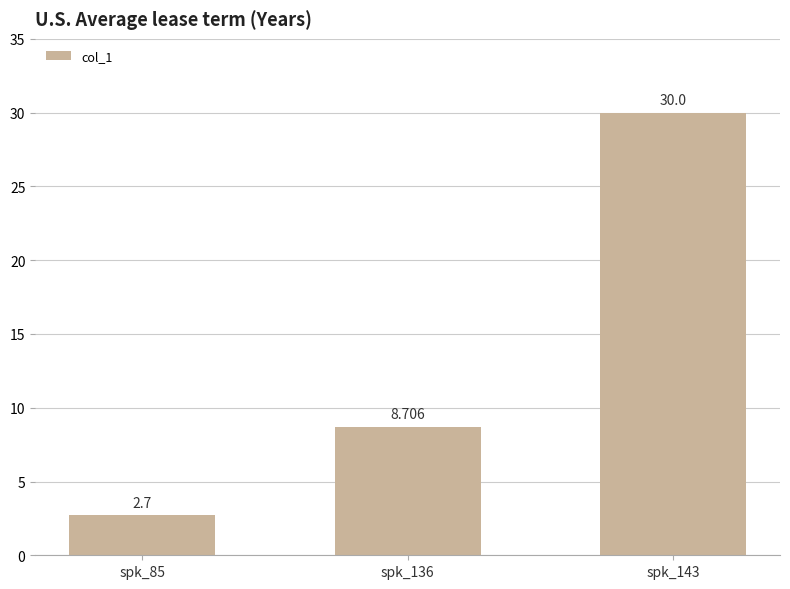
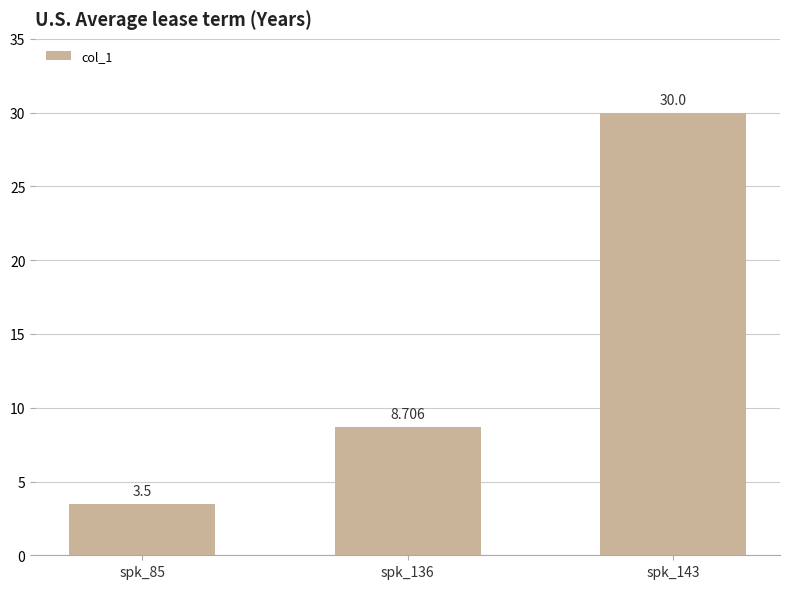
spk_85: 2.7 -> 3.5
